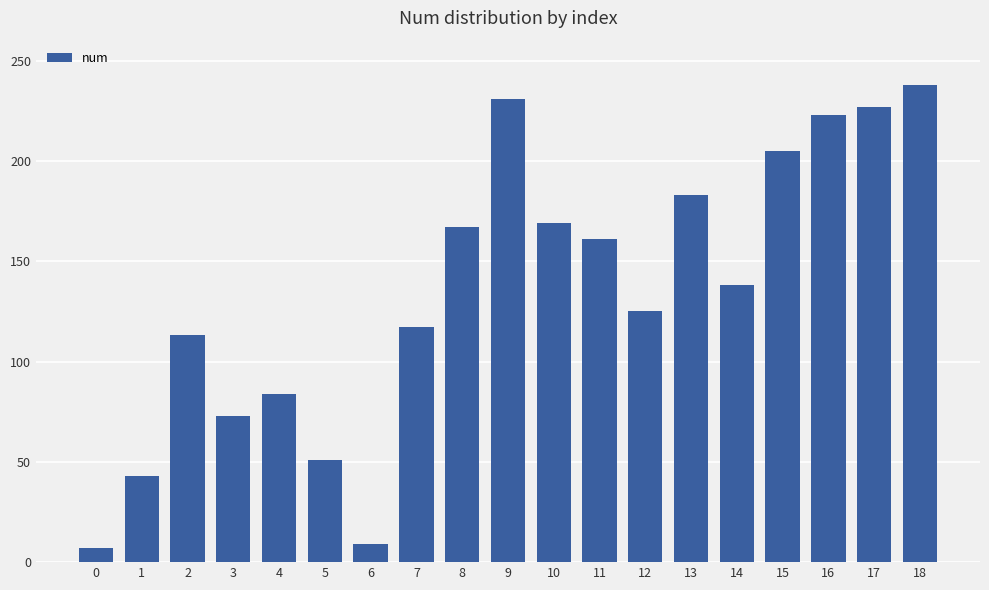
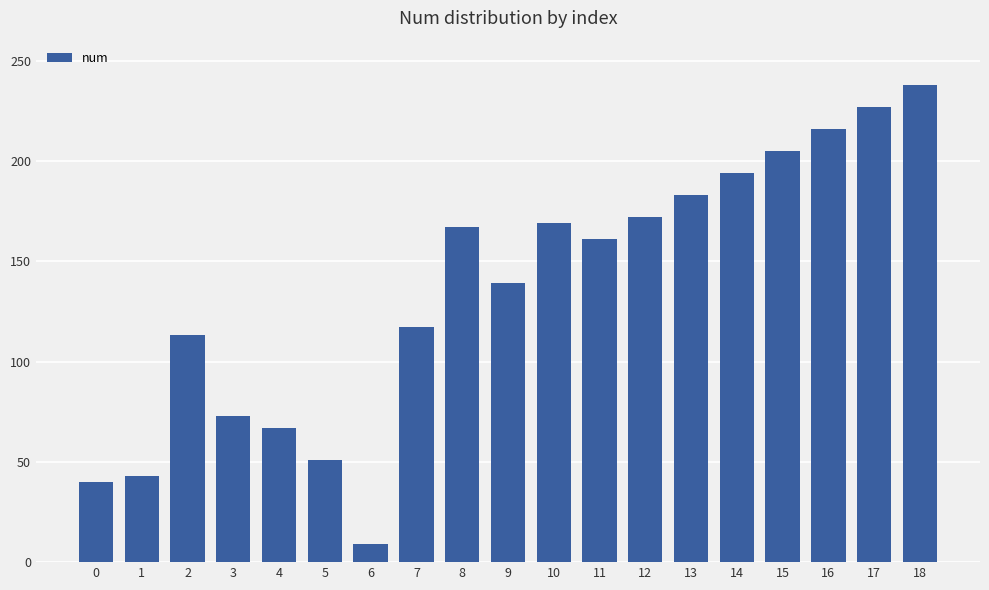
0: 7 -> 40
4: 84 -> 67
9: 231 -> 139
12: 125 -> 172
14: 138 -> 194
16: 223 -> 216
